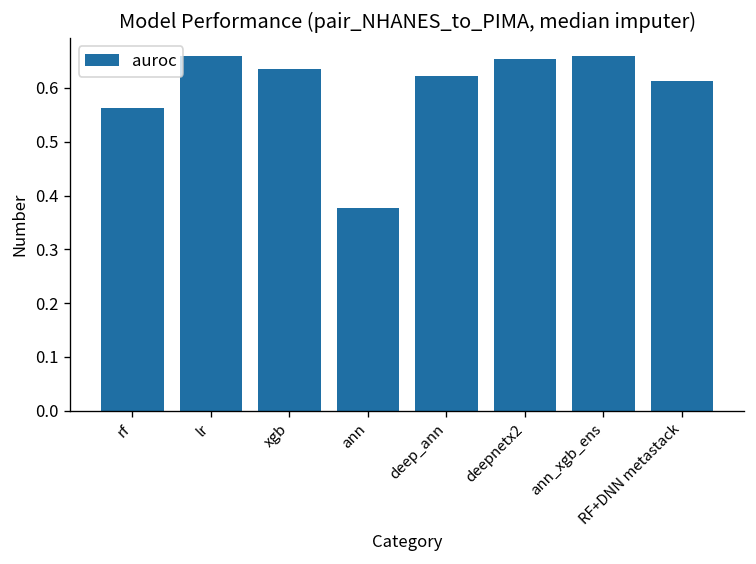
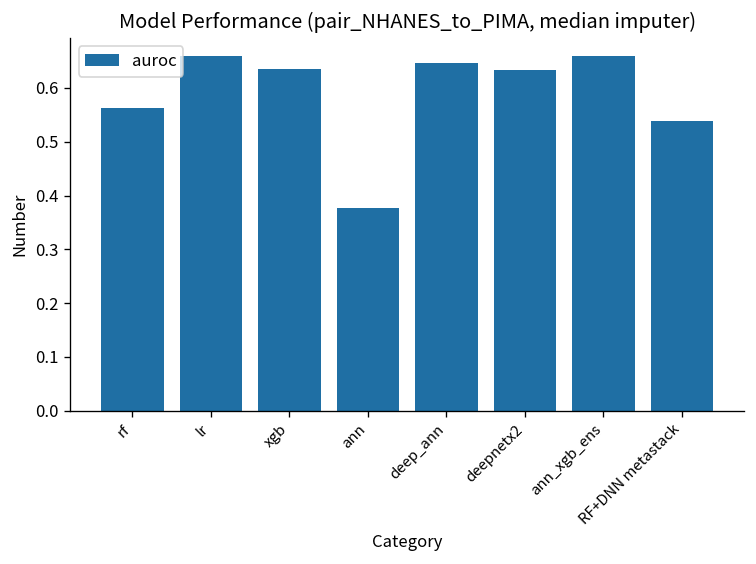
deep_ann: 0.62 -> 0.65
deepnetx2: 0.65 -> 0.63
RF+DNN metastack: 0.61 -> 0.54
